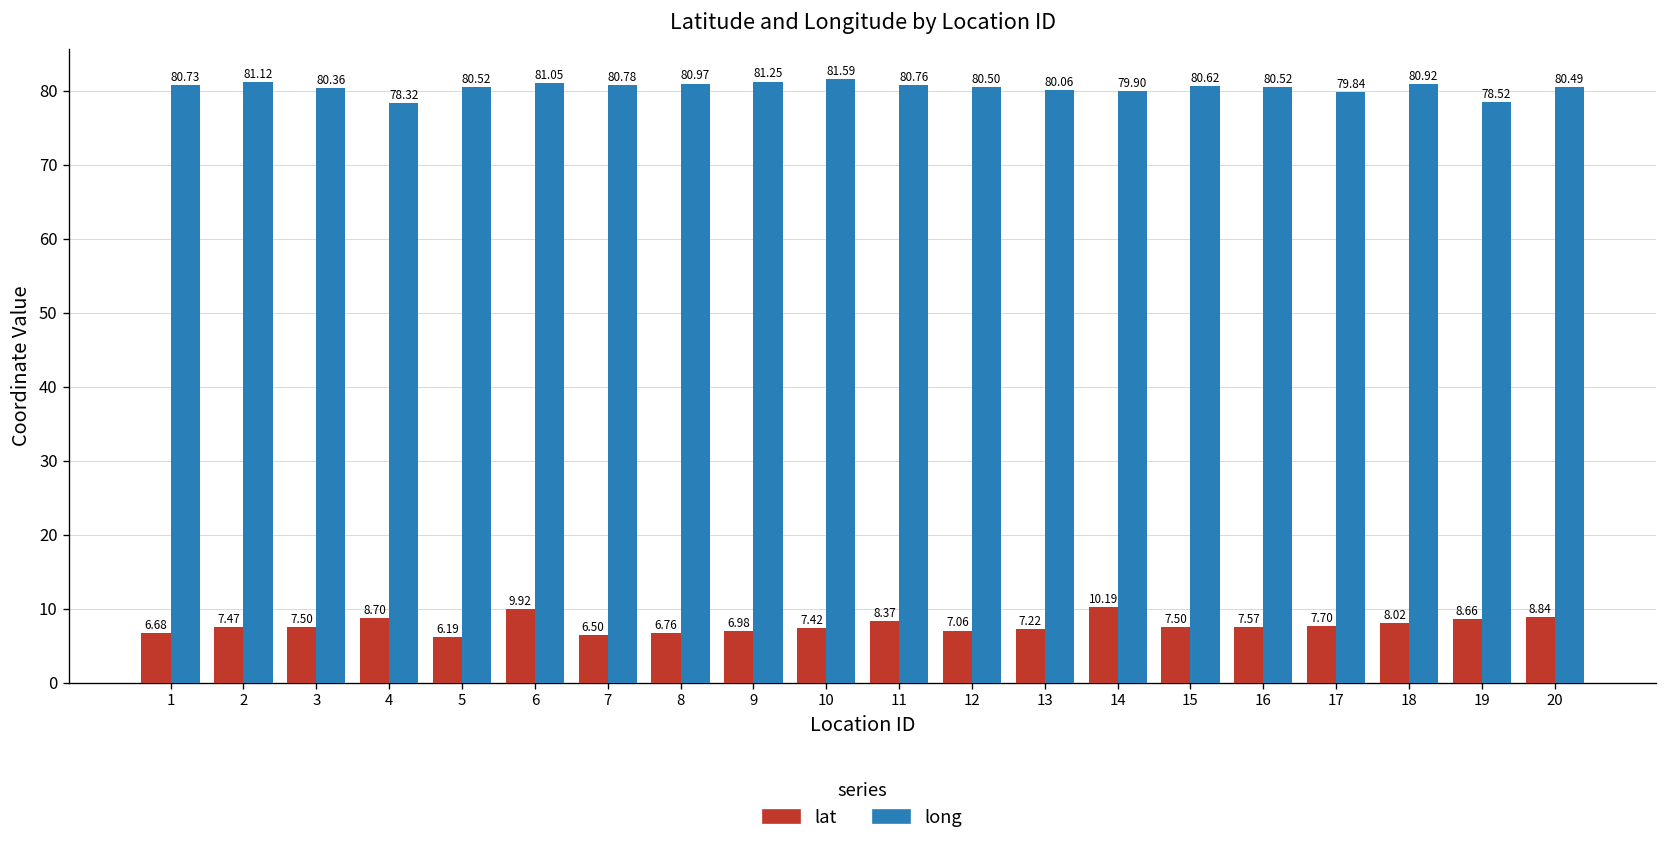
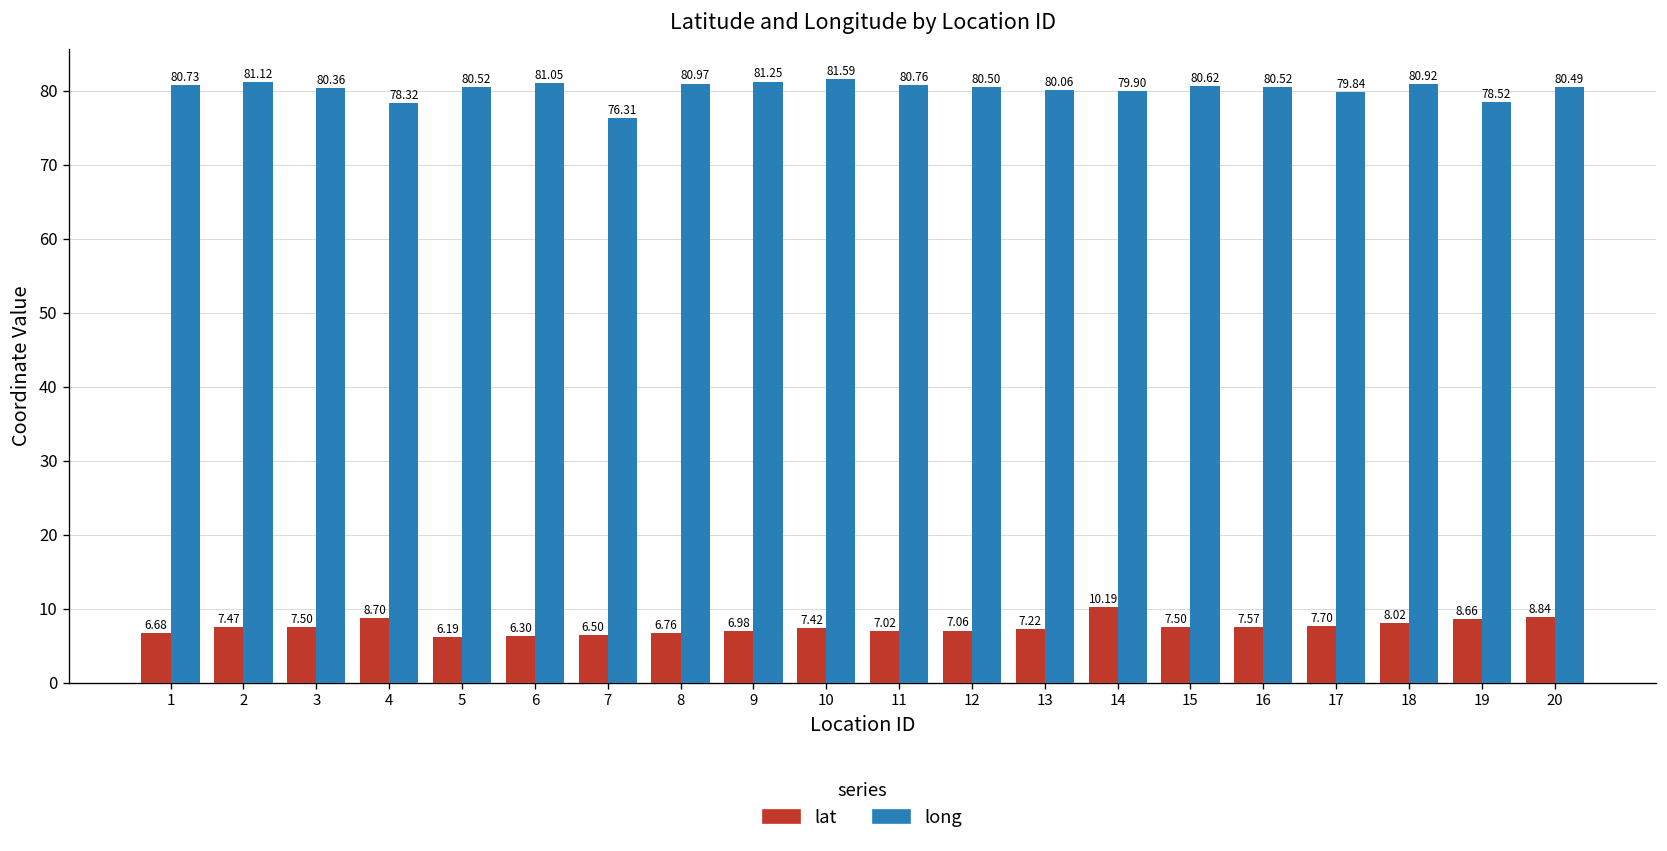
lat, 6: 9.92 -> 6.30
long, 7: 80.78 -> 76.31
lat, 11: 8.37 -> 7.02
